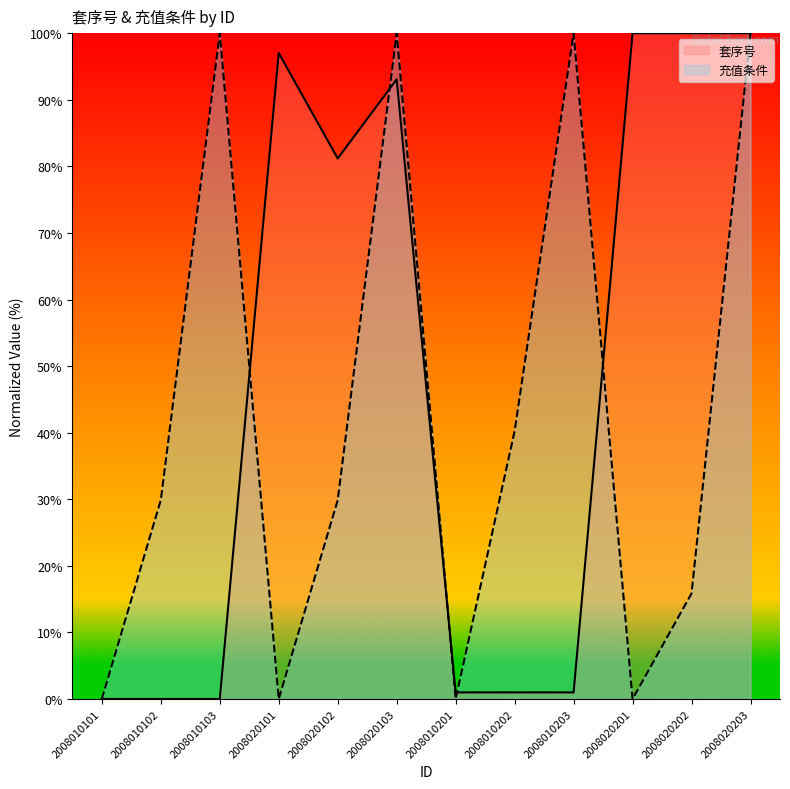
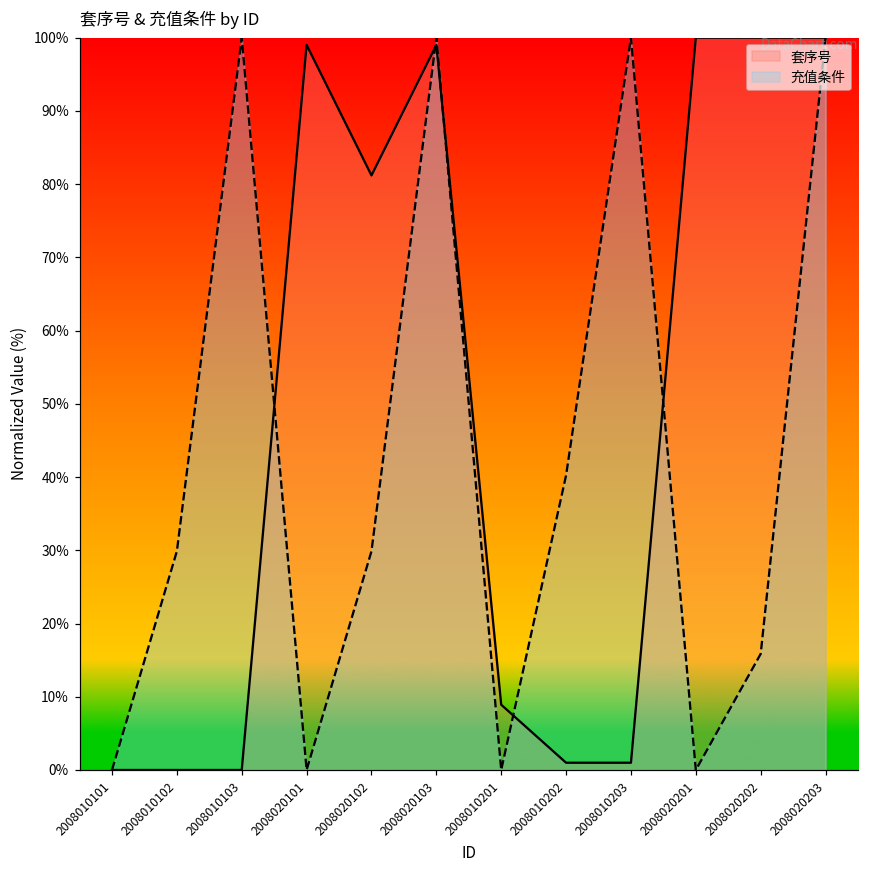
套序号, 2008020101: 97% -> 99%
套序号, 2008020103: 93% -> 99%
套序号, 2008010201: 1% -> 9%
